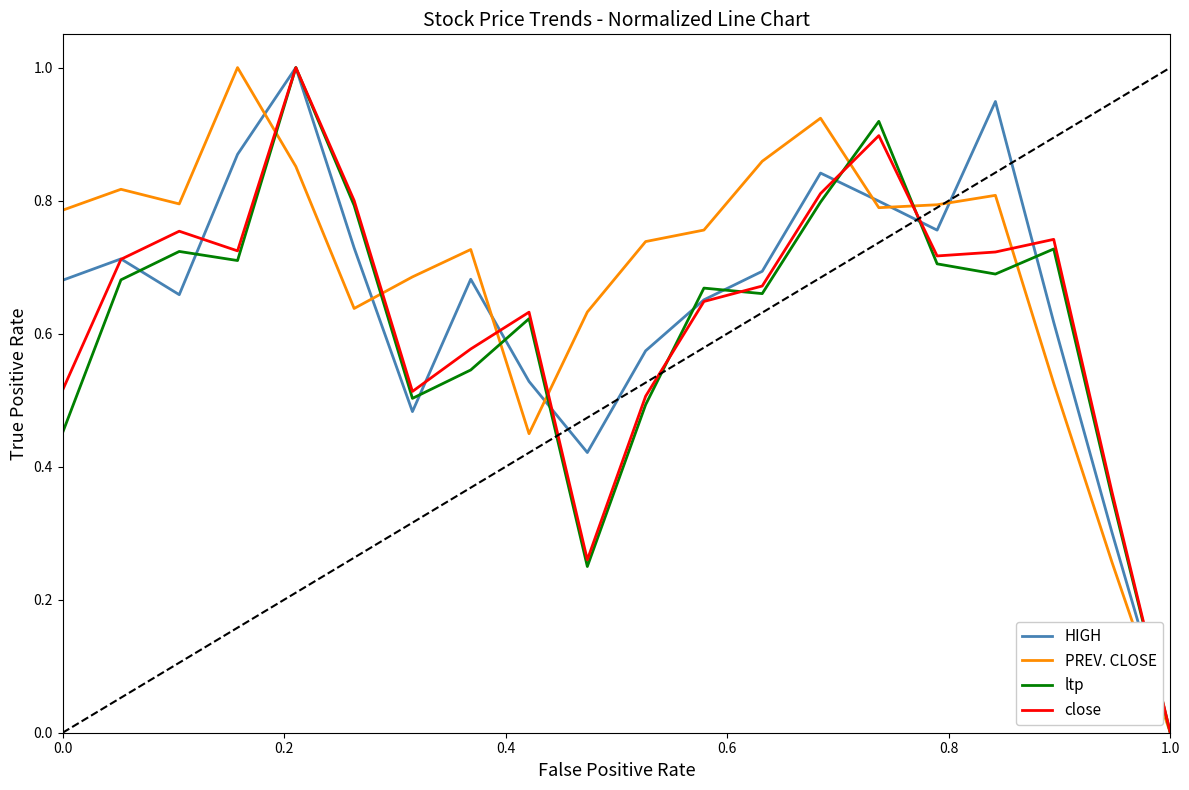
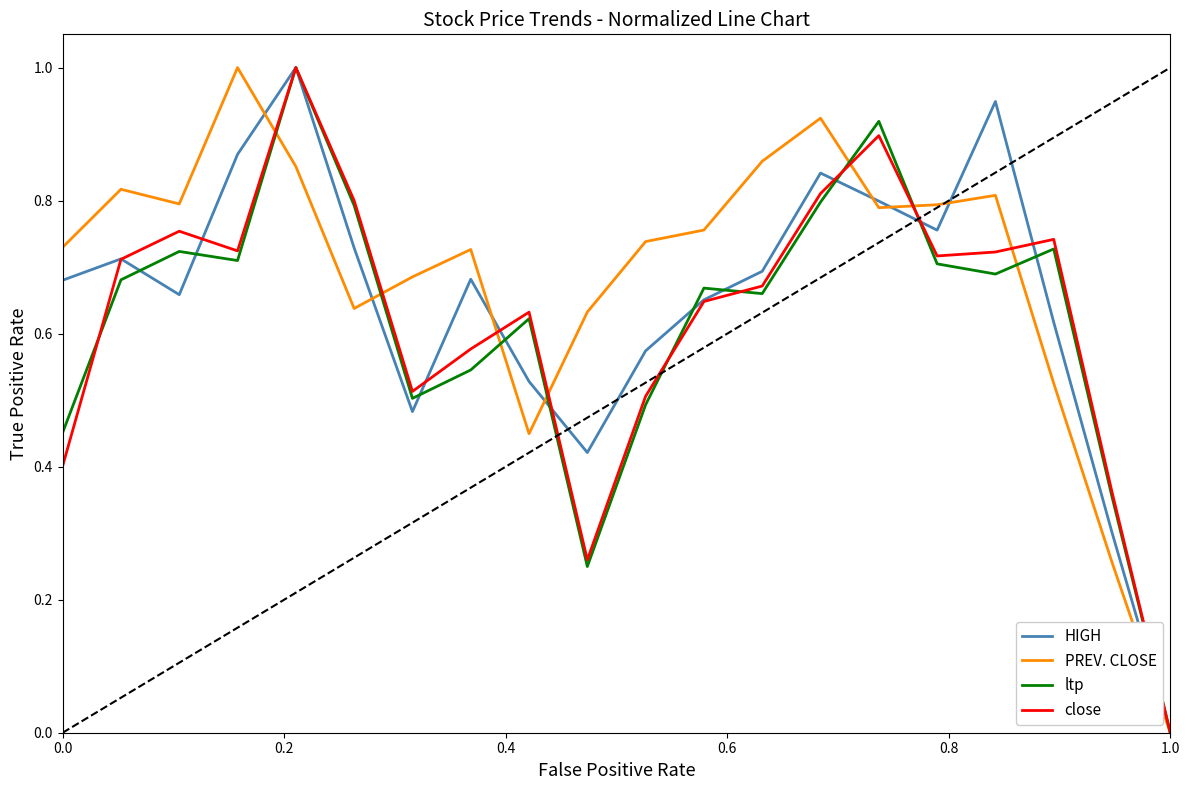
PREV. CLOSE, 0.0: 0.79 -> 0.73
close, 0.0: 0.52 -> 0.40
